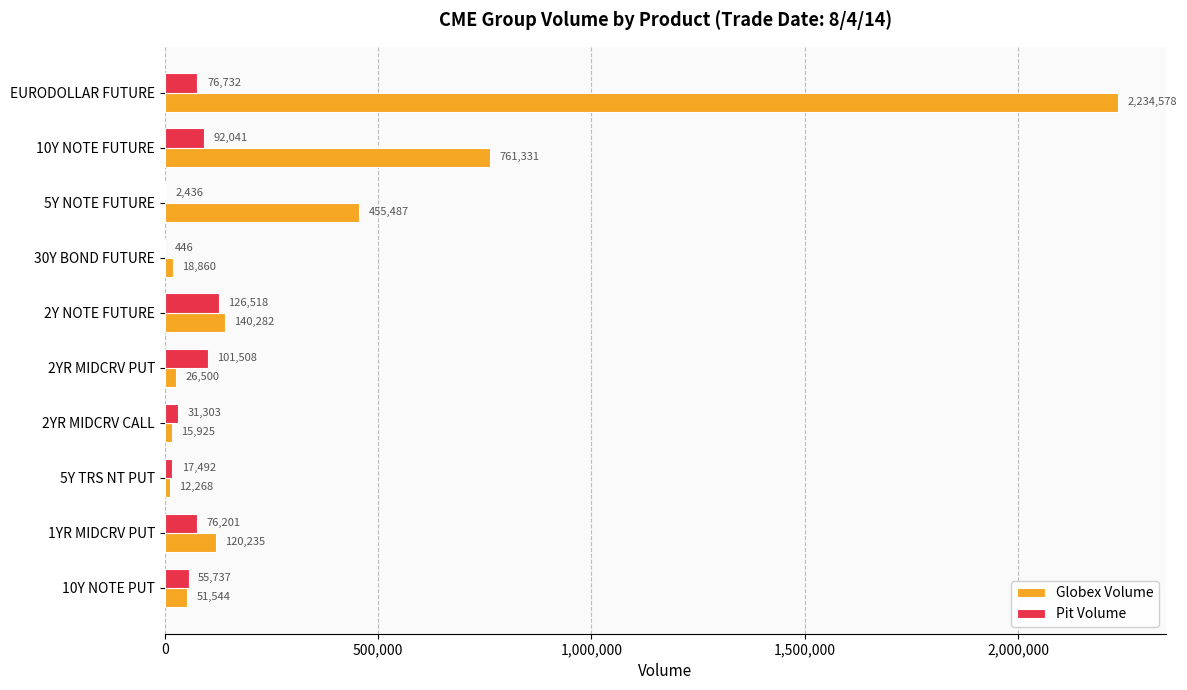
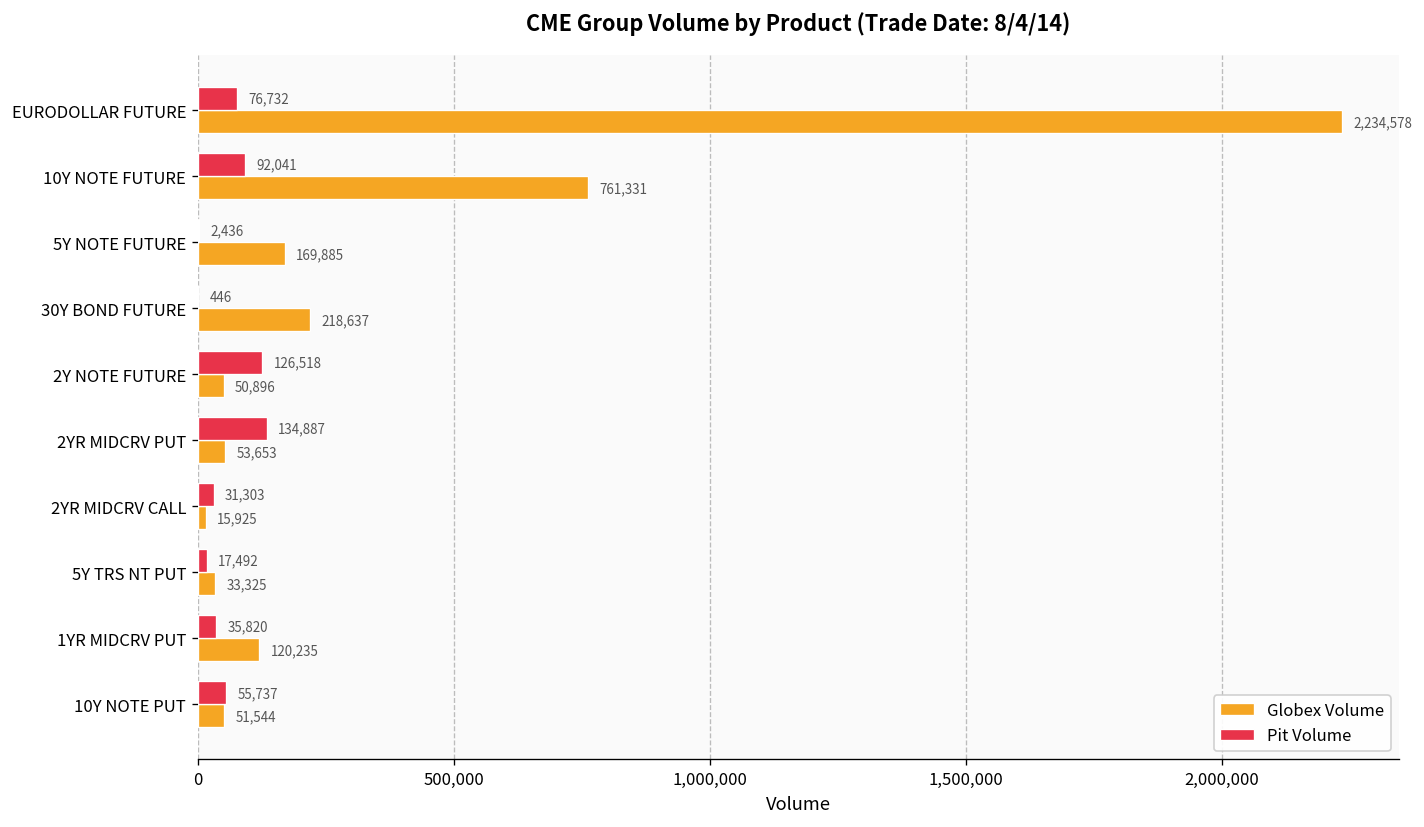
Globex Volume, 5Y NOTE FUTURE: 455,487 -> 169,885
Globex Volume, 30Y BOND FUTURE: 18,860 -> 218,637
Globex Volume, 2Y NOTE FUTURE: 140,282 -> 50,896
Pit Volume, 2YR MIDCRV PUT: 101,508 -> 134,887
Globex Volume, 2YR MIDCRV PUT: 26,500 -> 53,653
Globex Volume, 5Y TRS NT PUT: 12,268 -> 33,325
Pit Volume, 1YR MIDCRV PUT: 76,201 -> 35,820
